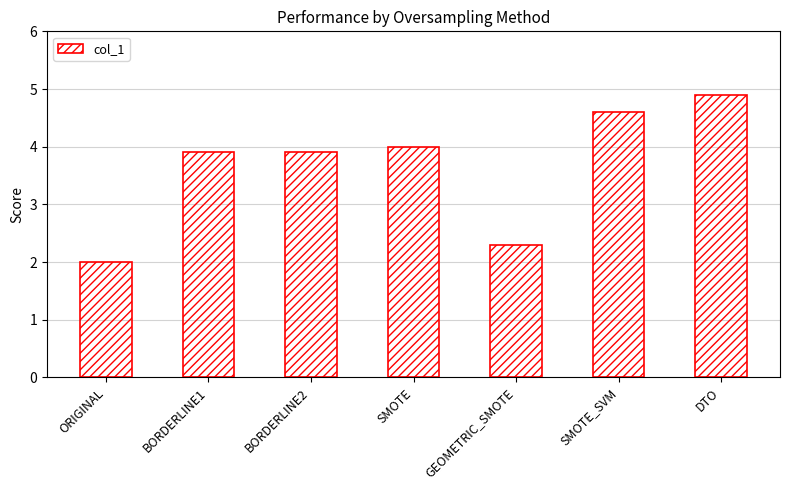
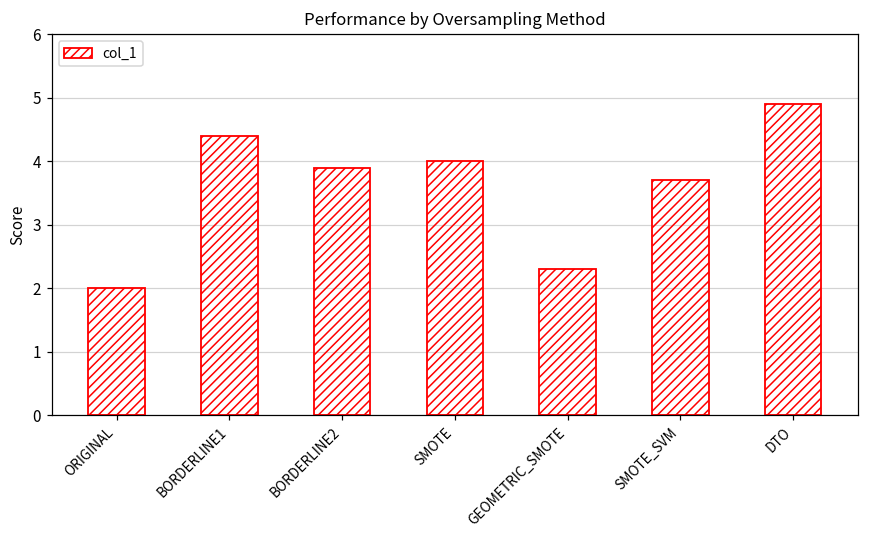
BORDERLINE1: 3.9 -> 4.4
SMOTE_SVM: 4.6 -> 3.7
